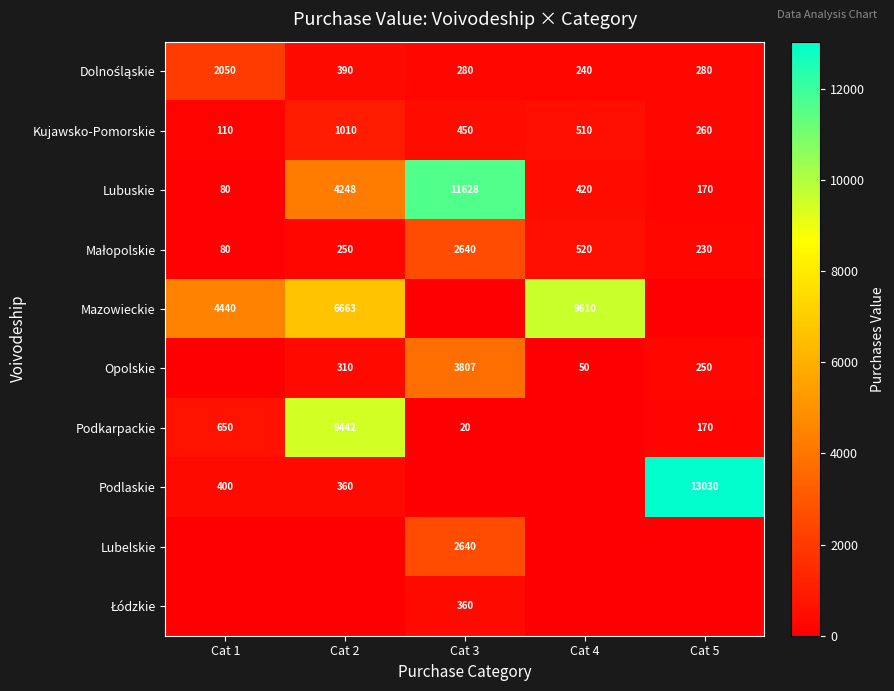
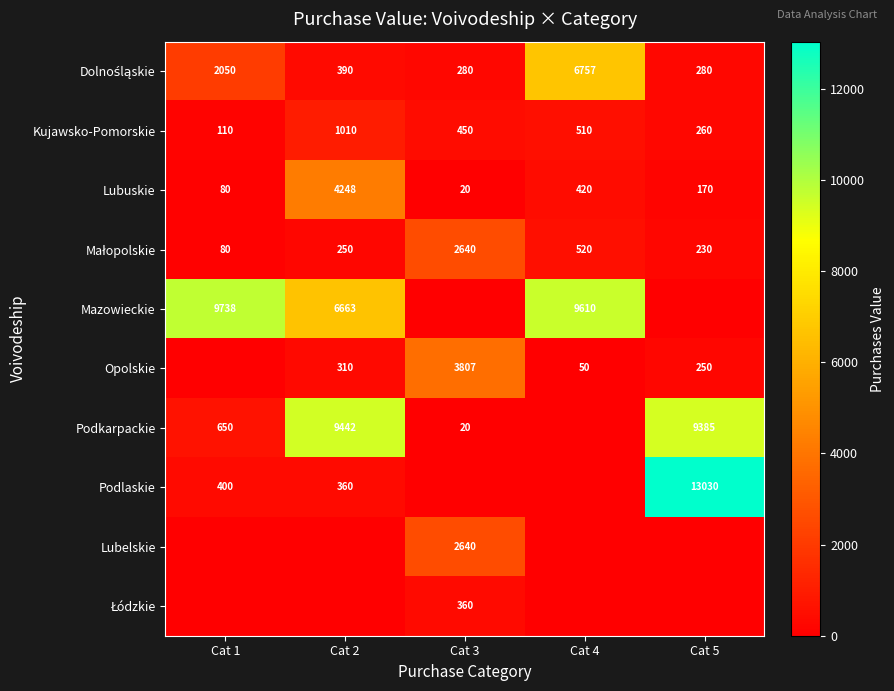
Dolnośląskie, Cat 4: 240 -> 6757
Lubuskie, Cat 3: 11628 -> 20
Mazowieckie, Cat 1: 4440 -> 9738
Podkarpackie, Cat 5: 170 -> 9385
